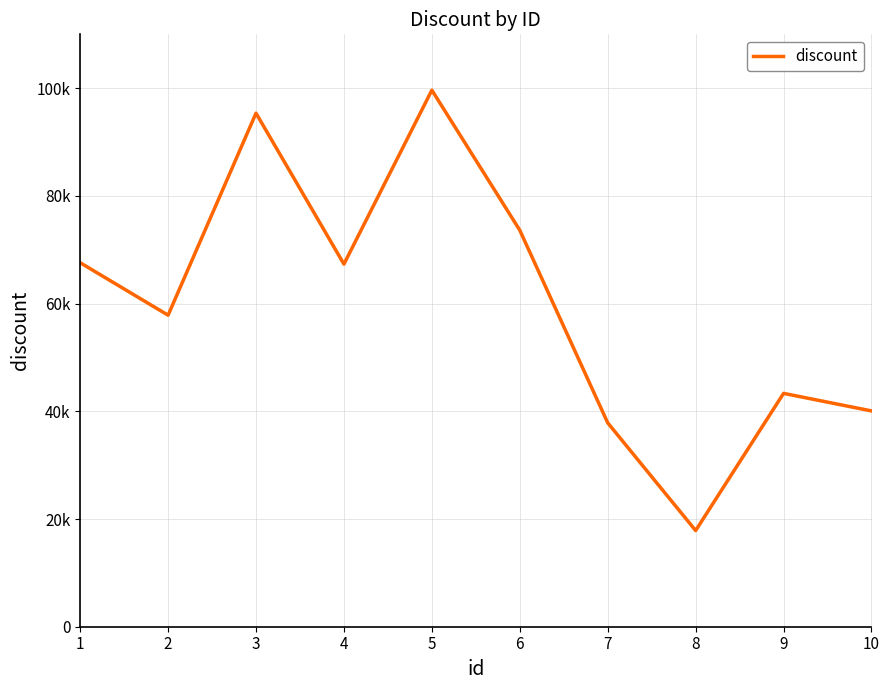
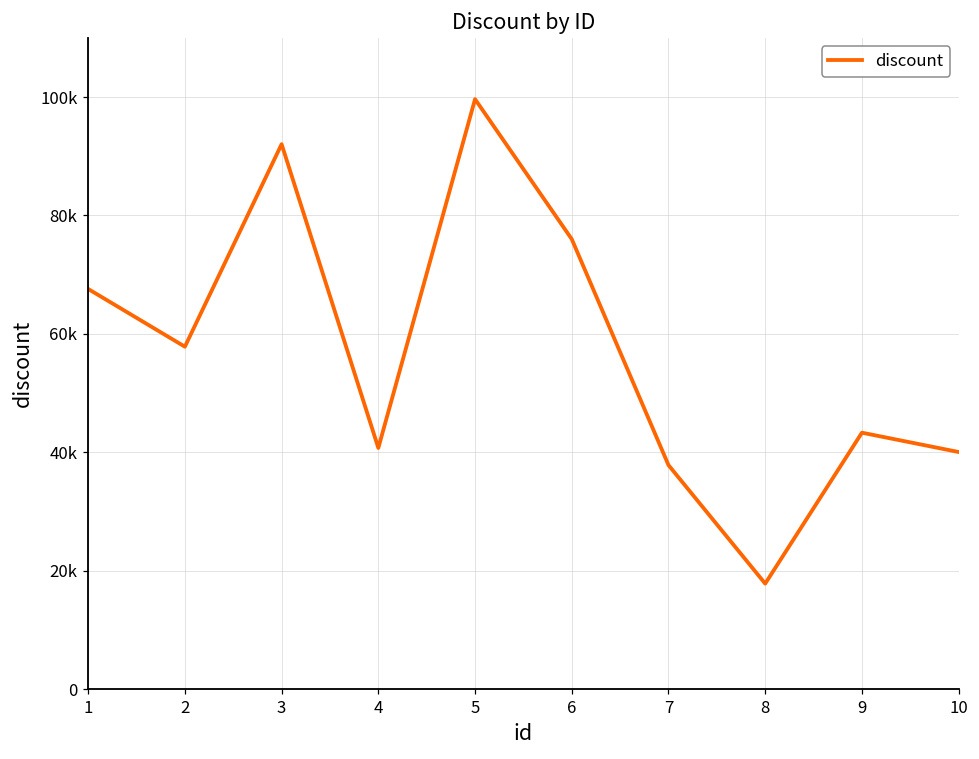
3: 95000 -> 92000
4: 67000 -> 41000
6: 74000 -> 76000
